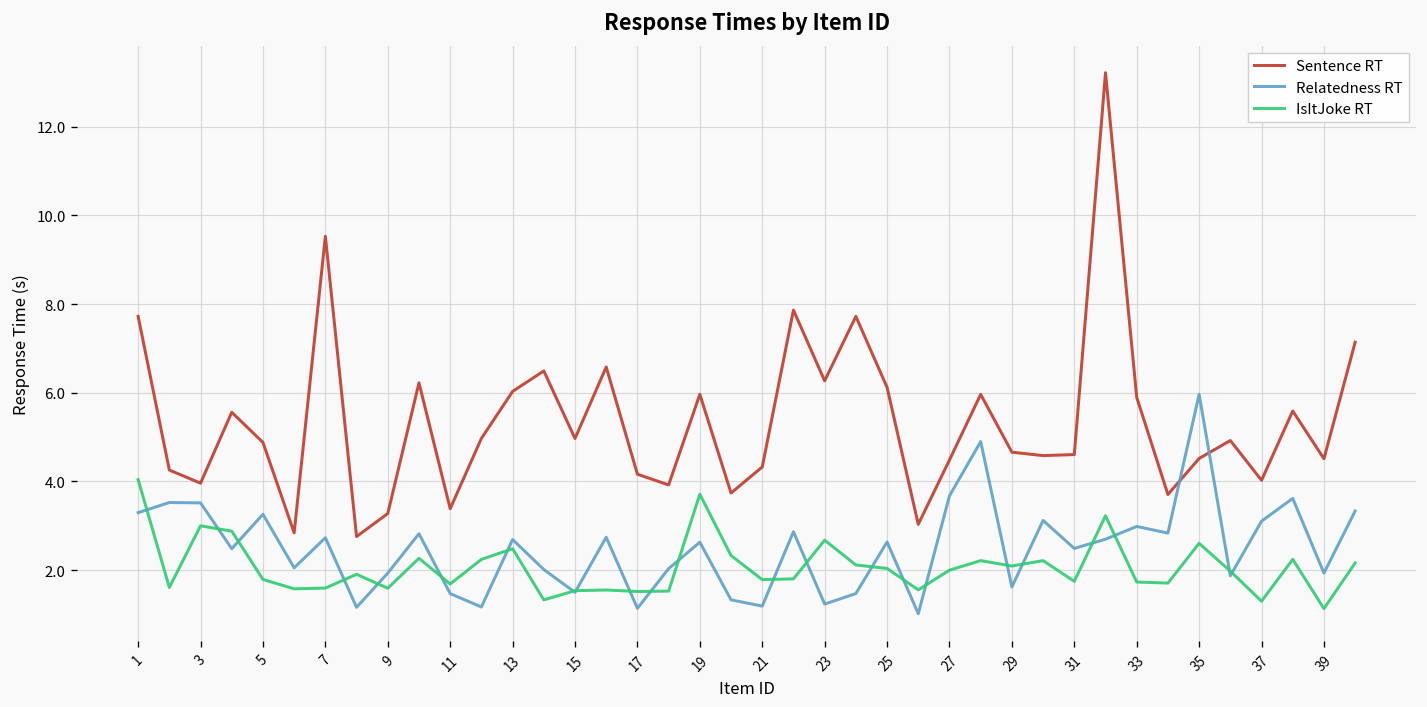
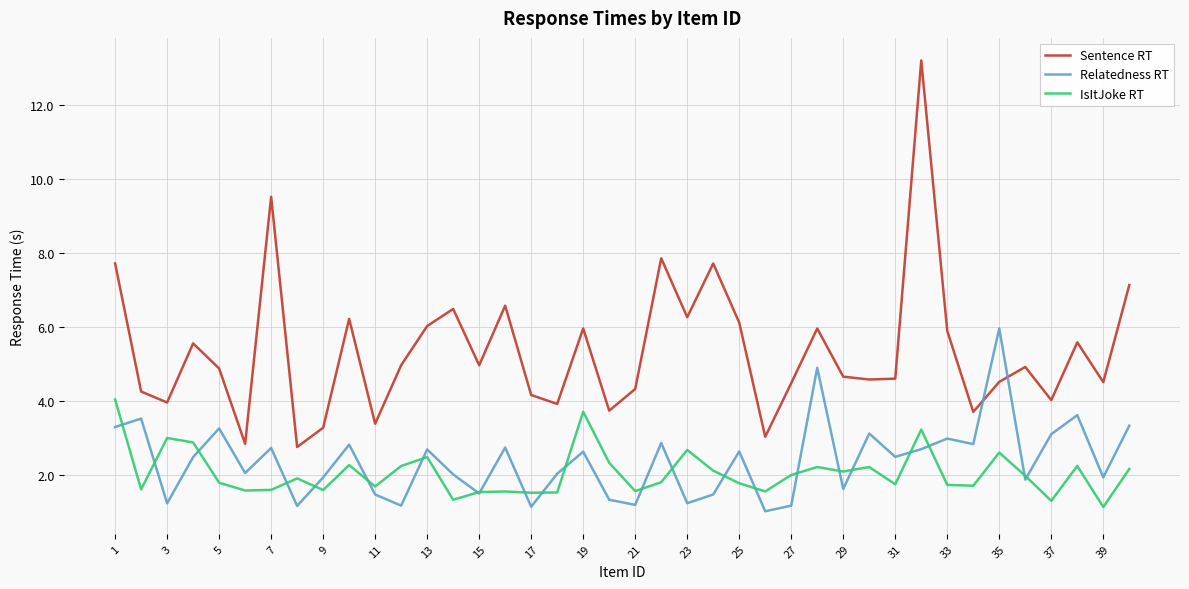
Relatedness RT, 3: 3.5 -> 1.2
IsItJoke RT, 21: 1.8 -> 1.6
IsItJoke RT, 25: 2.0 -> 1.8
Relatedness RT, 27: 3.7 -> 1.2
